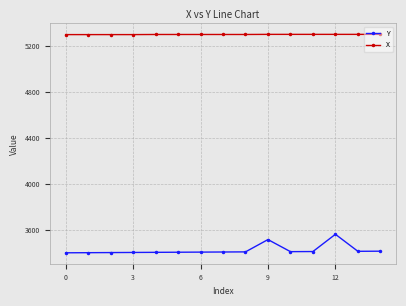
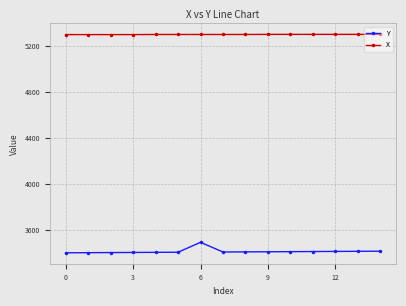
Y, 6: 3410 -> 3500
Y, 9: 3520 -> 3410
Y, 12: 3570 -> 3420
